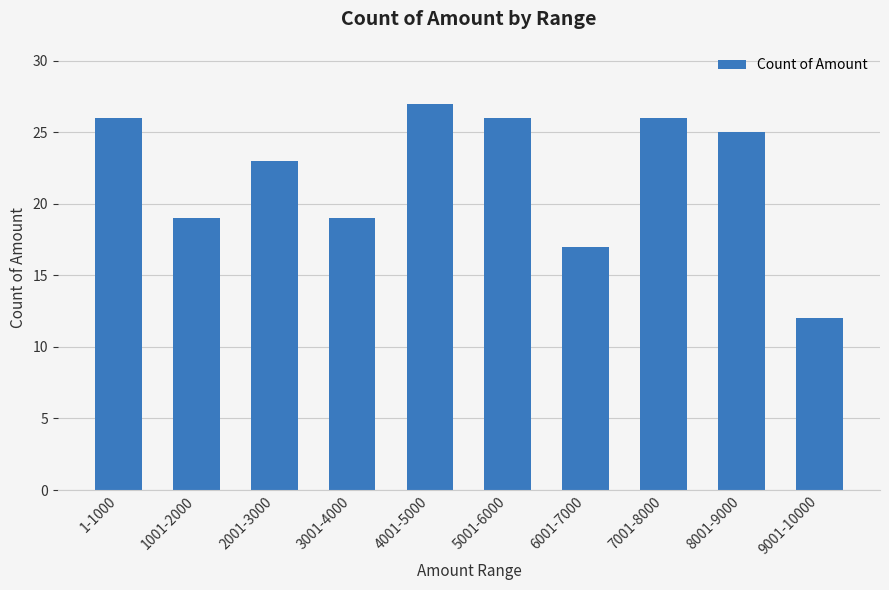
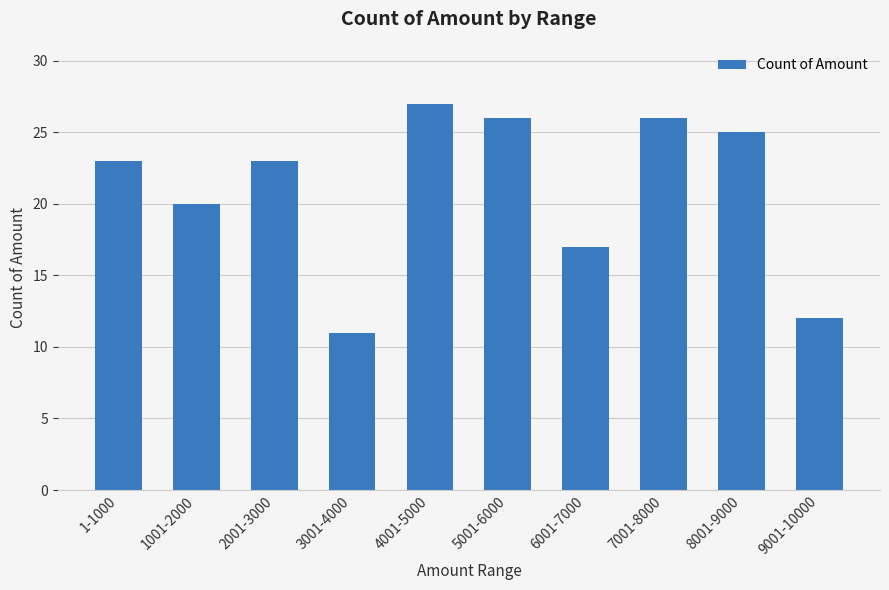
1-1000: 26 -> 23
1001-2000: 19 -> 20
3001-4000: 19 -> 11
